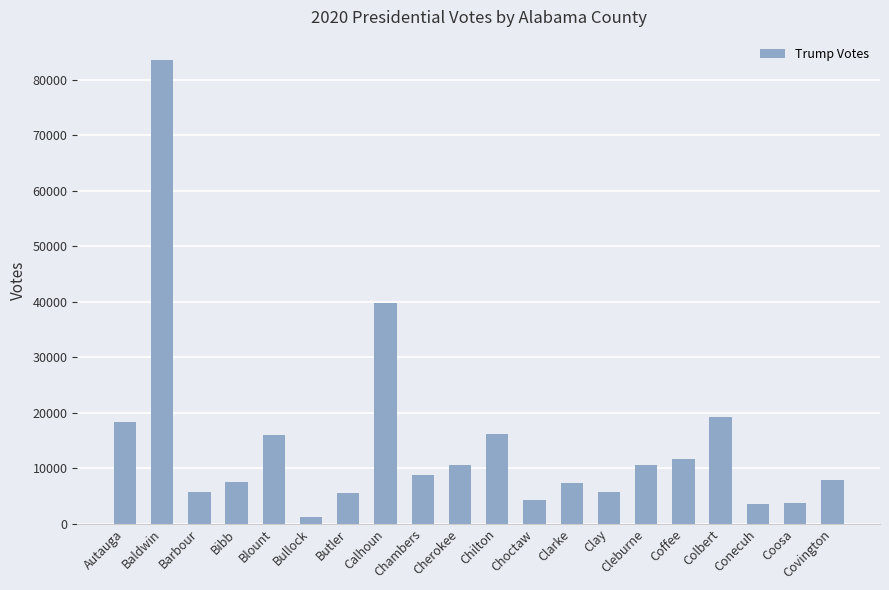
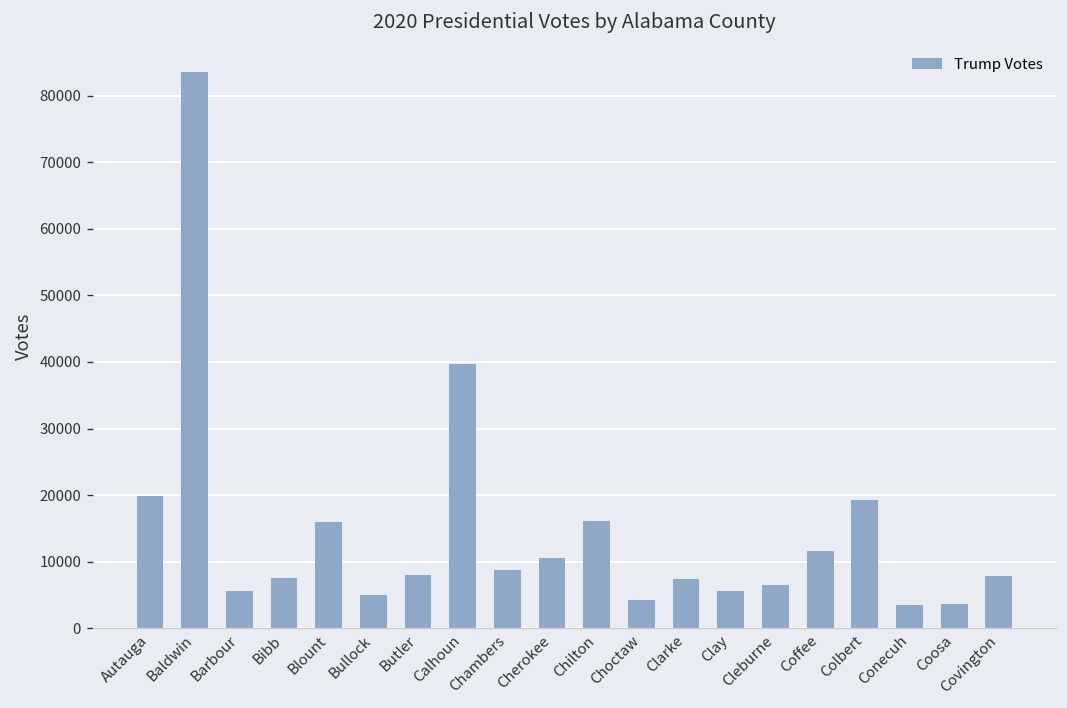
Autauga: 18000 -> 20000
Bullock: 1000 -> 5000
Butler: 5000 -> 8000
Cleburne: 11000 -> 6000
